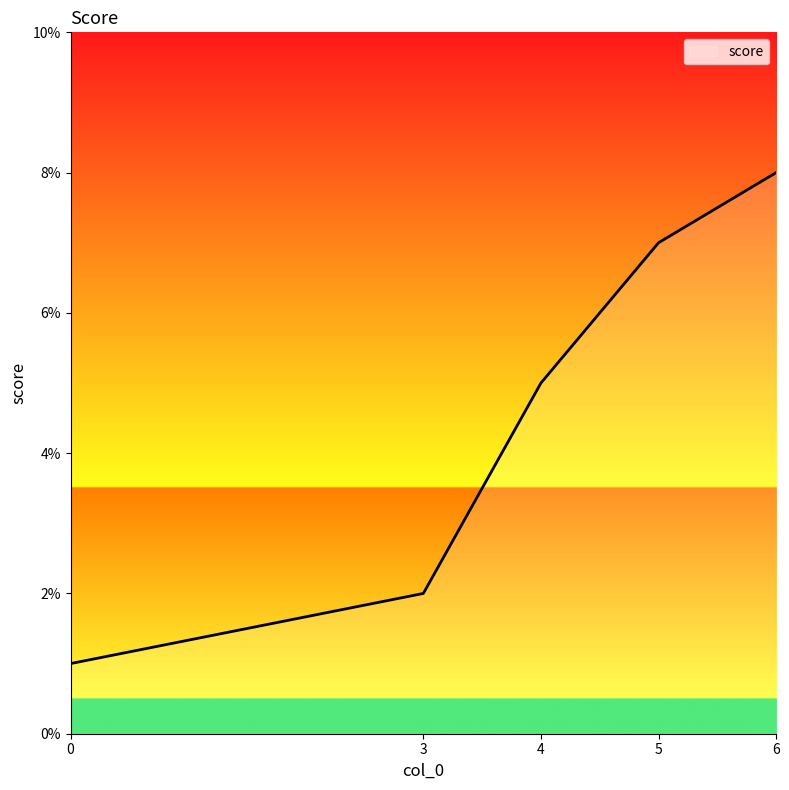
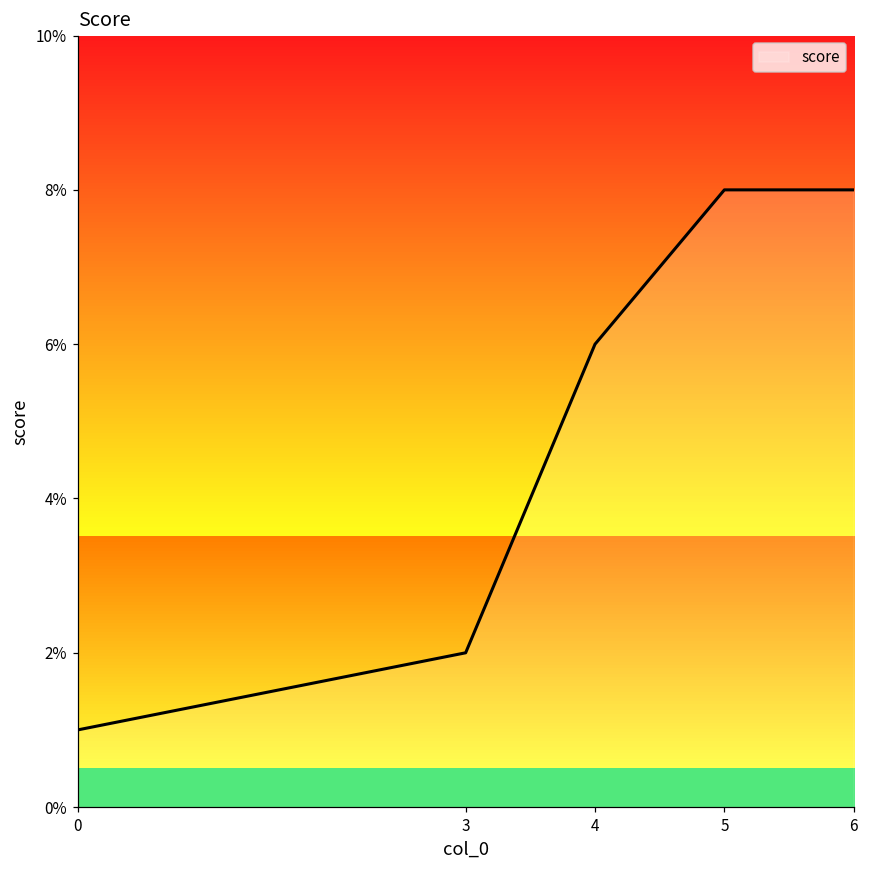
4: 5% -> 6%
5: 7% -> 8%
